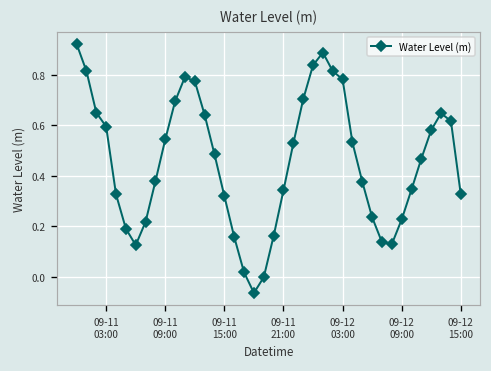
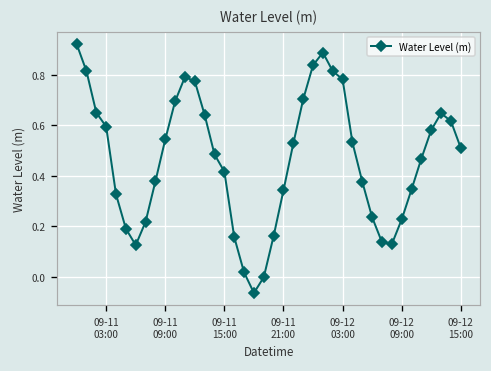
09-11 15:00: 0.32 -> 0.42
09-12 15:00: 0.33 -> 0.51
